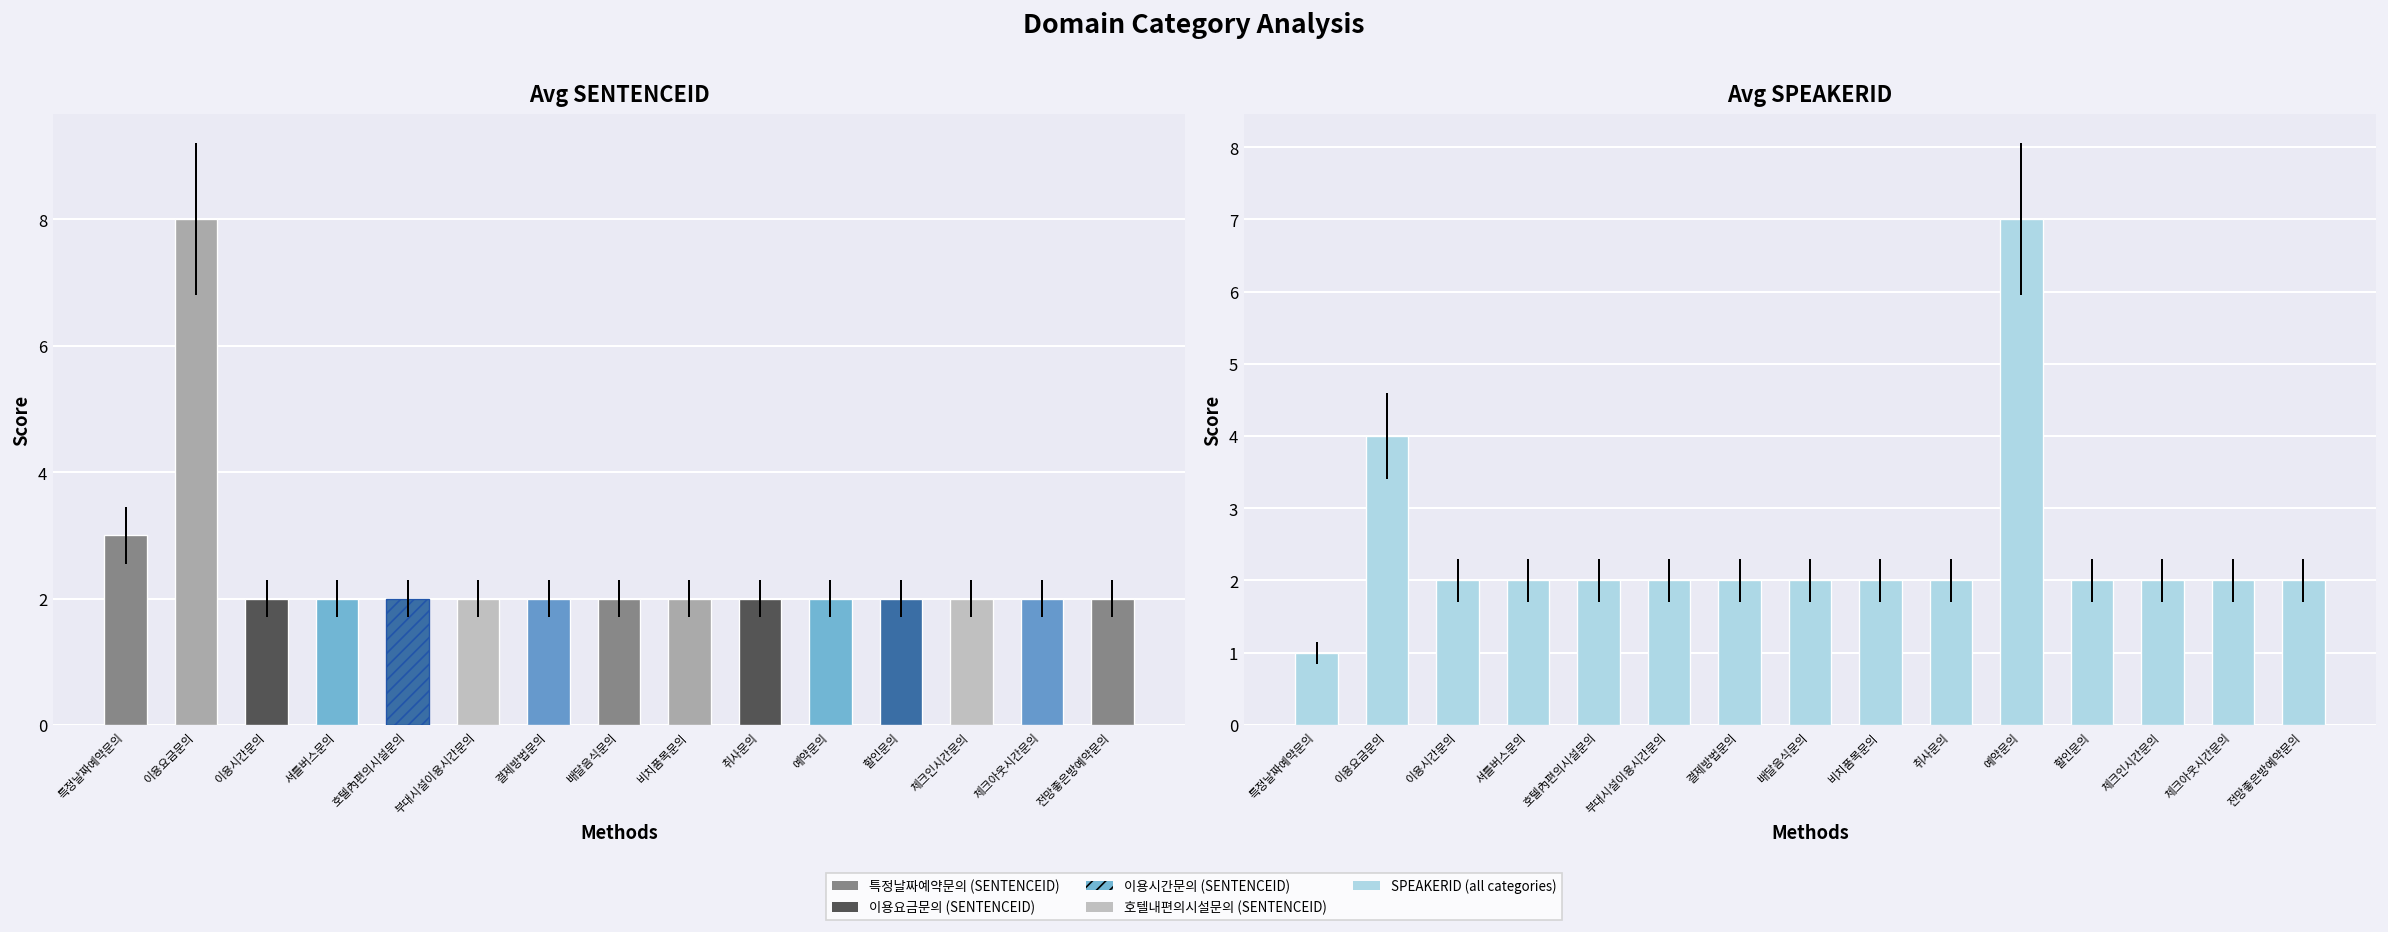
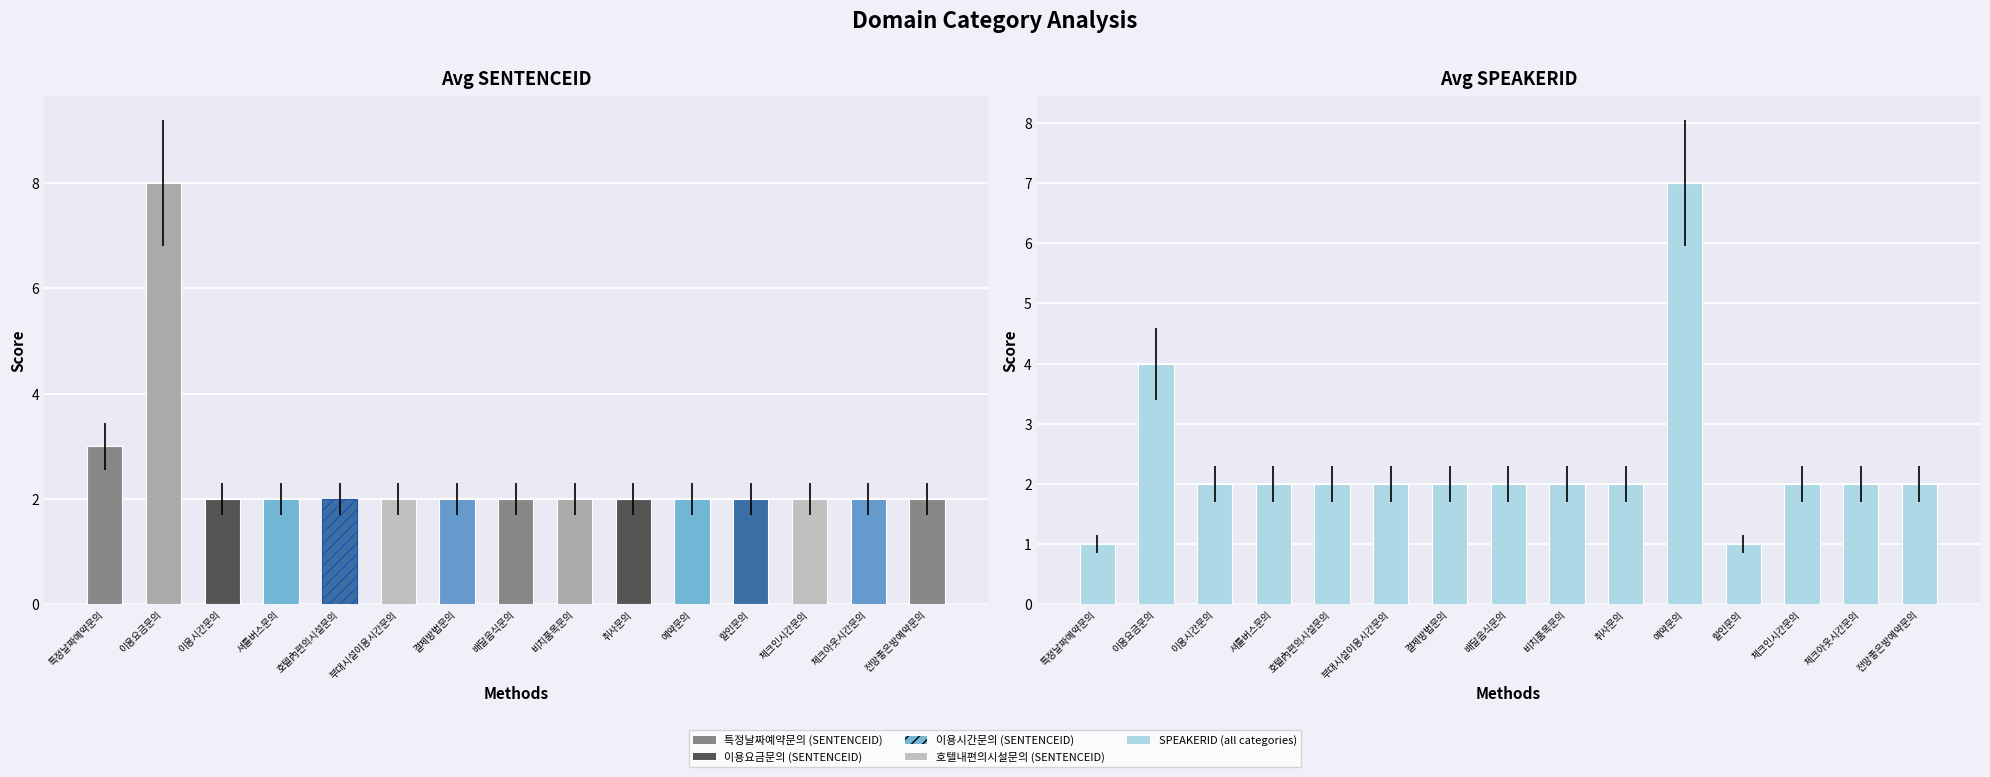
Avg SPEAKERID, 할인문의: 2 -> 1
